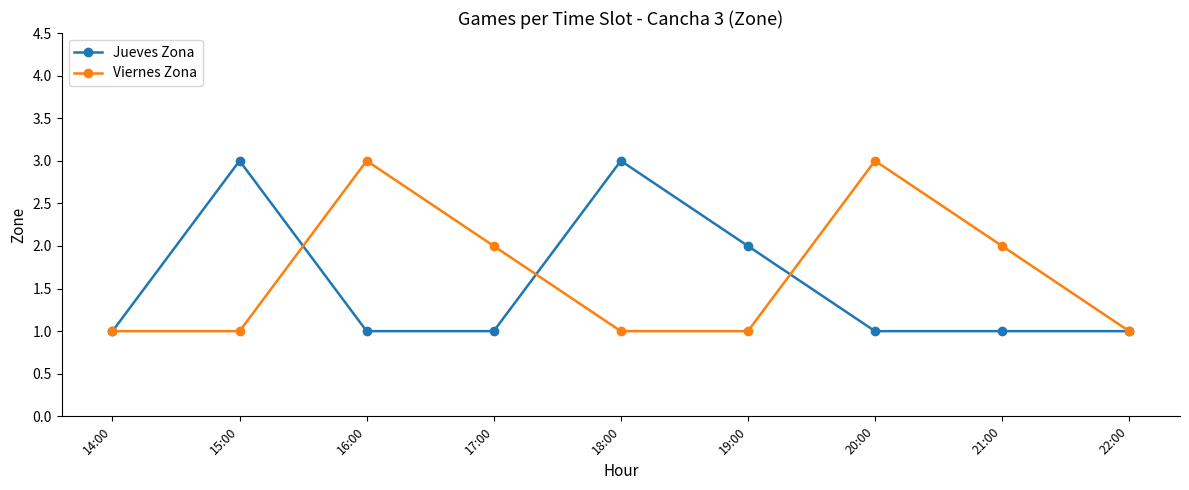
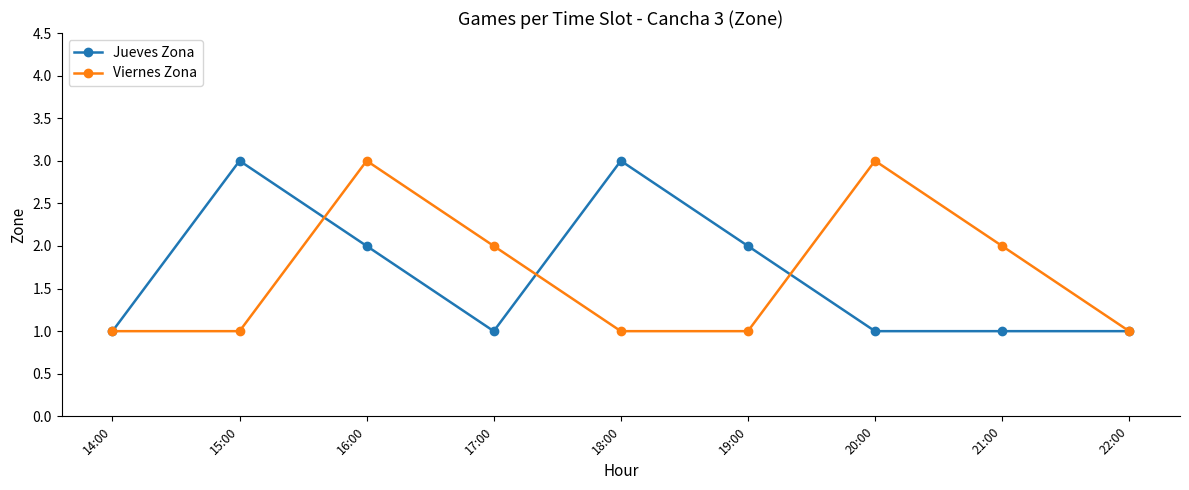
Jueves Zona, 16:00: 1 -> 2
